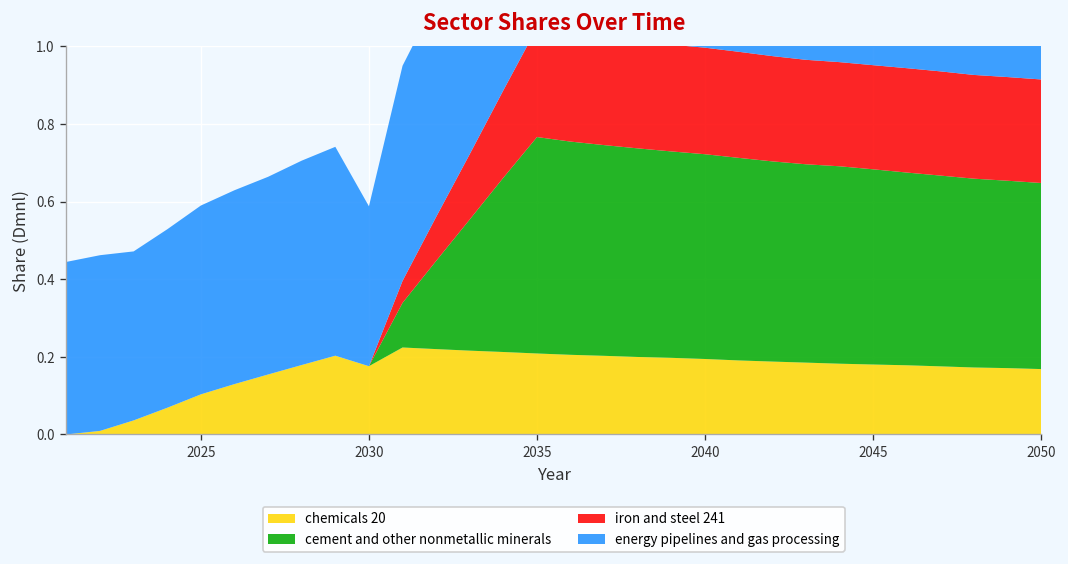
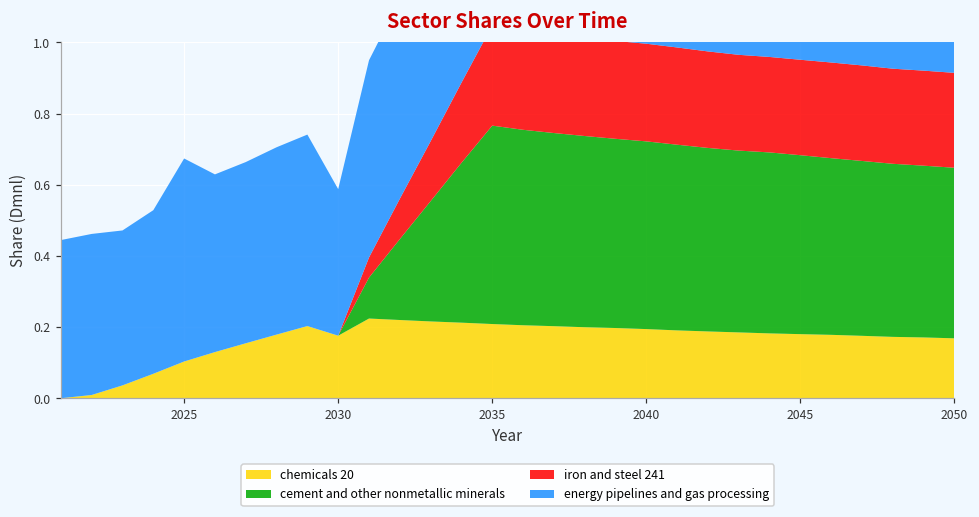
energy pipelines and gas processing, 2025: 0.49 -> 0.57
